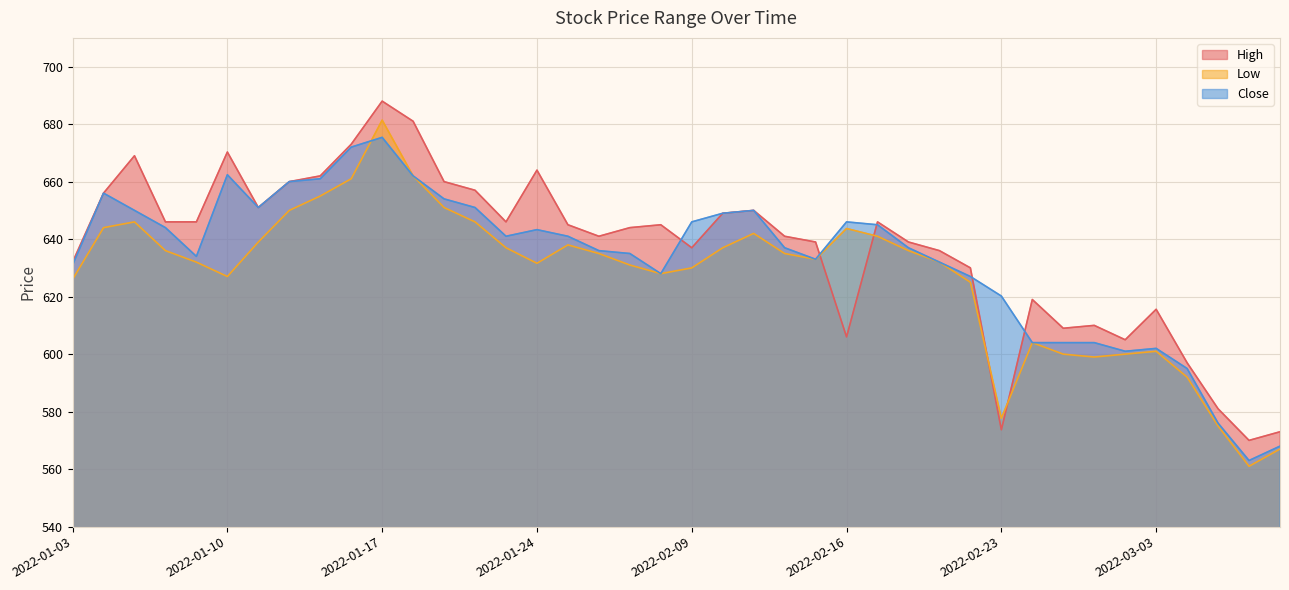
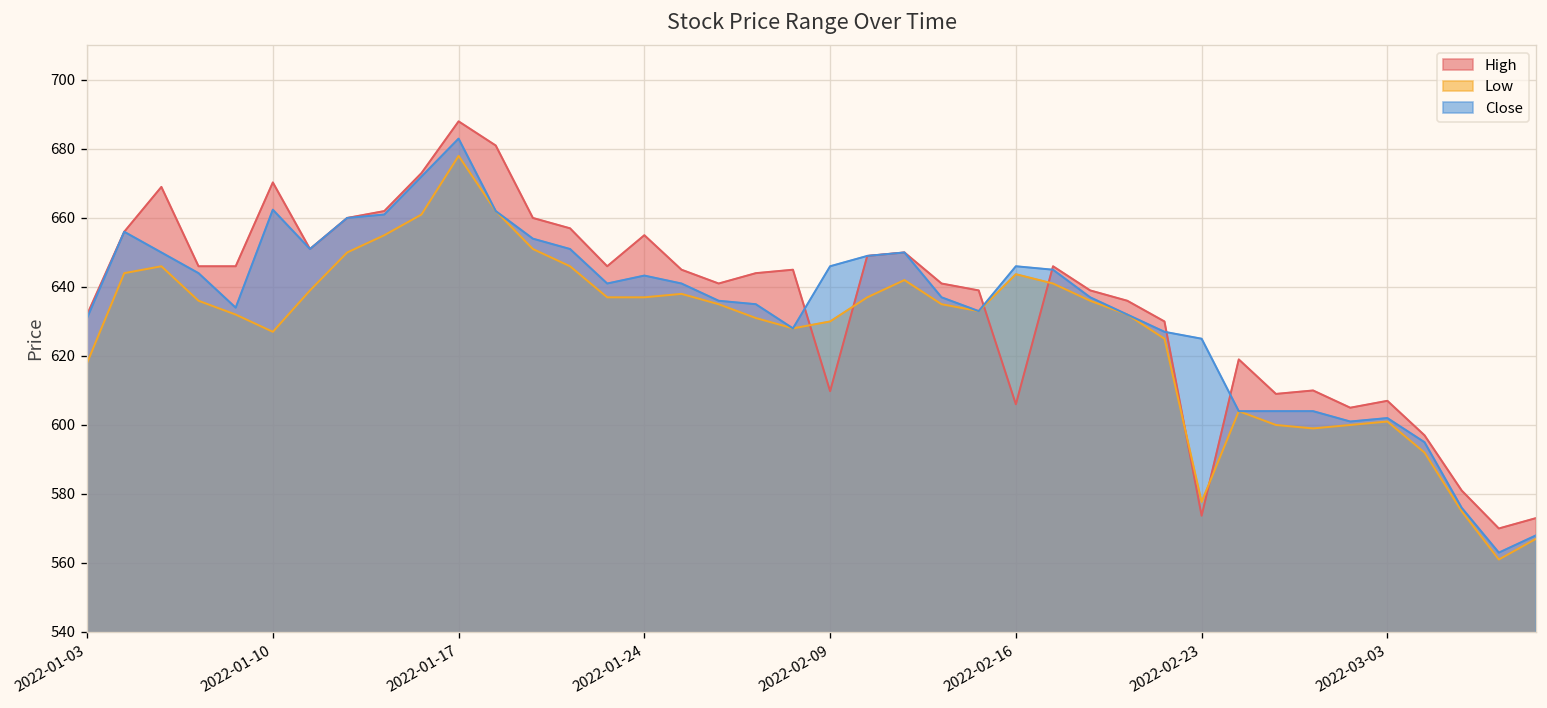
Low, 2022-01-03: 626 -> 618
Low, 2022-01-17: 681 -> 678
Close, 2022-01-17: 675 -> 683
High, 2022-01-24: 664 -> 655
Low, 2022-01-24: 632 -> 637
High, 2022-02-09: 637 -> 610
Close, 2022-02-23: 620 -> 625
High, 2022-03-03: 616 -> 607
